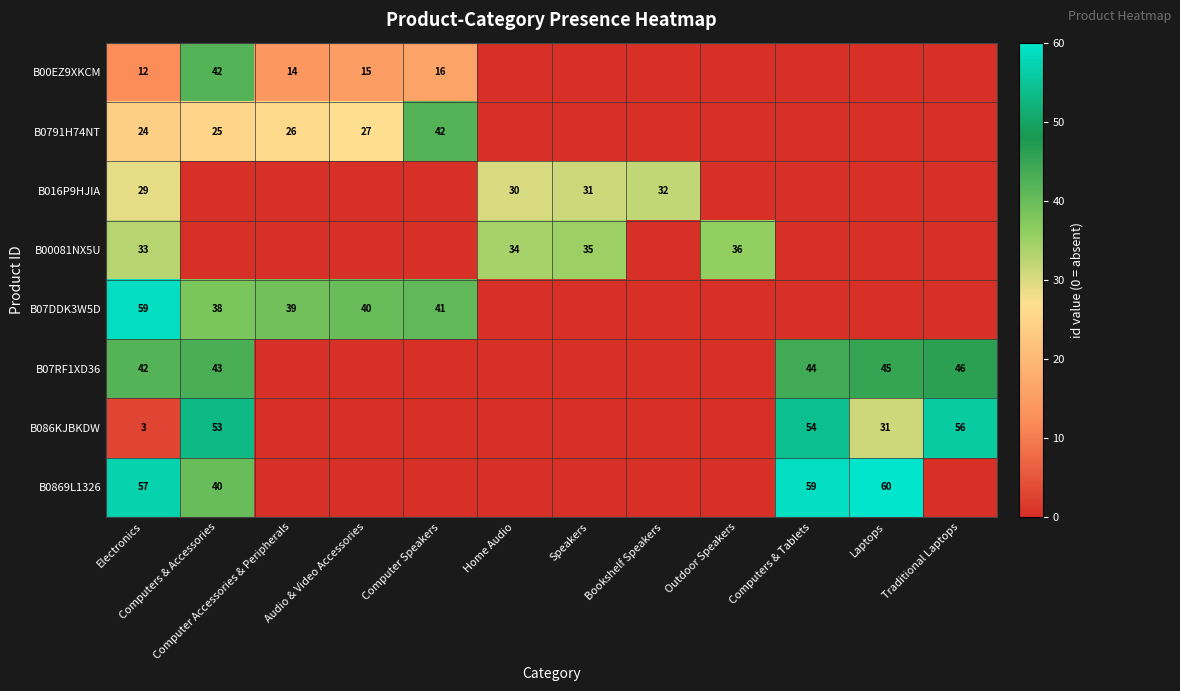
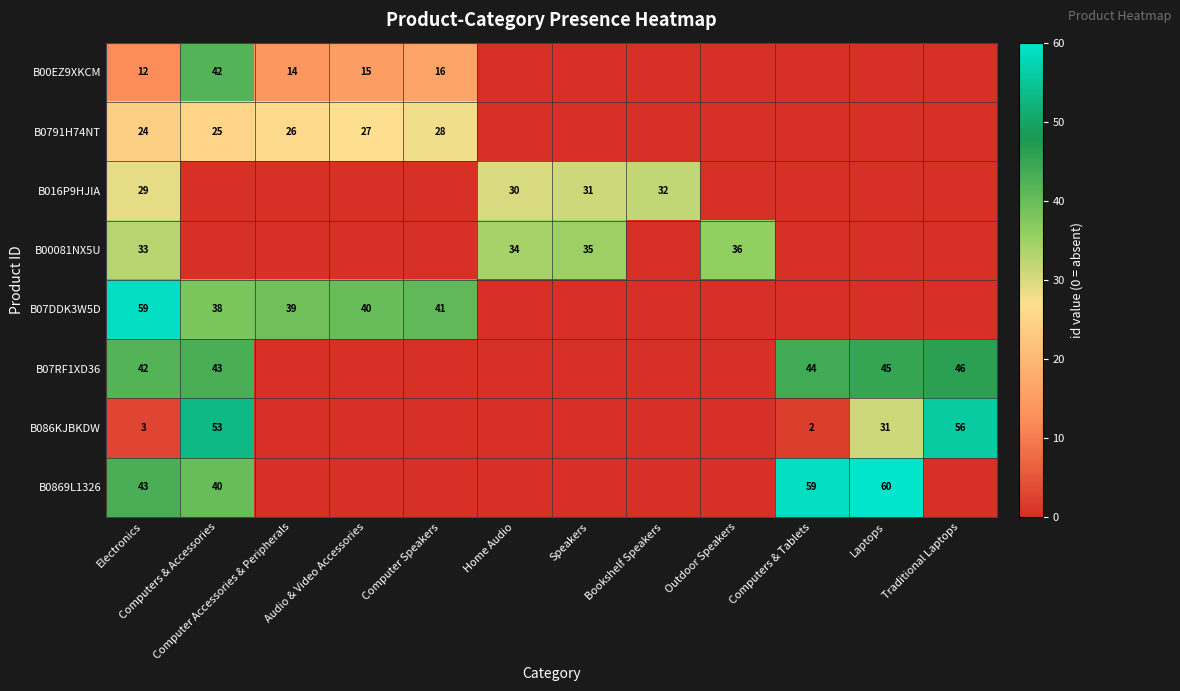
B0791H74NT, Computer Speakers: 42 -> 28
B086KJBKDW, Computers & Tablets: 54 -> 2
B0869L1326, Electronics: 57 -> 43
